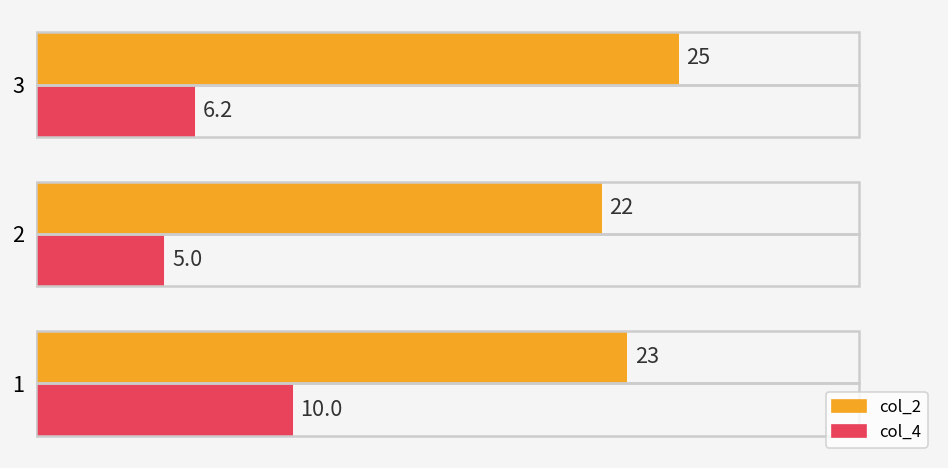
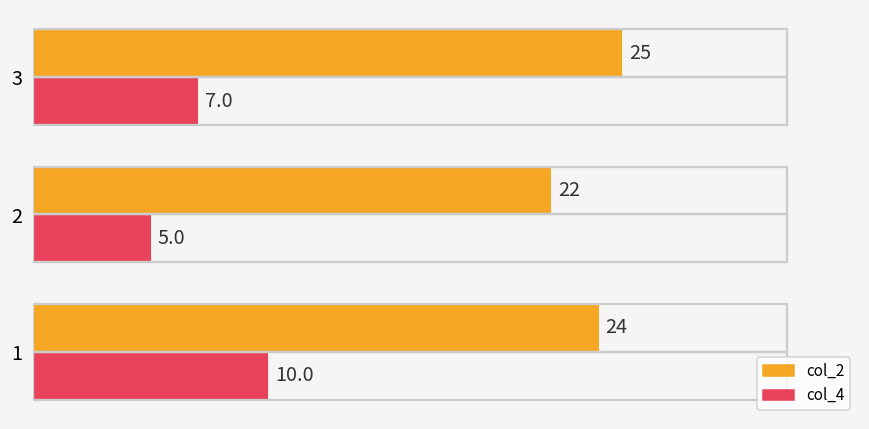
col_4, 3: 6.2 -> 7.0
col_2, 1: 23 -> 24
